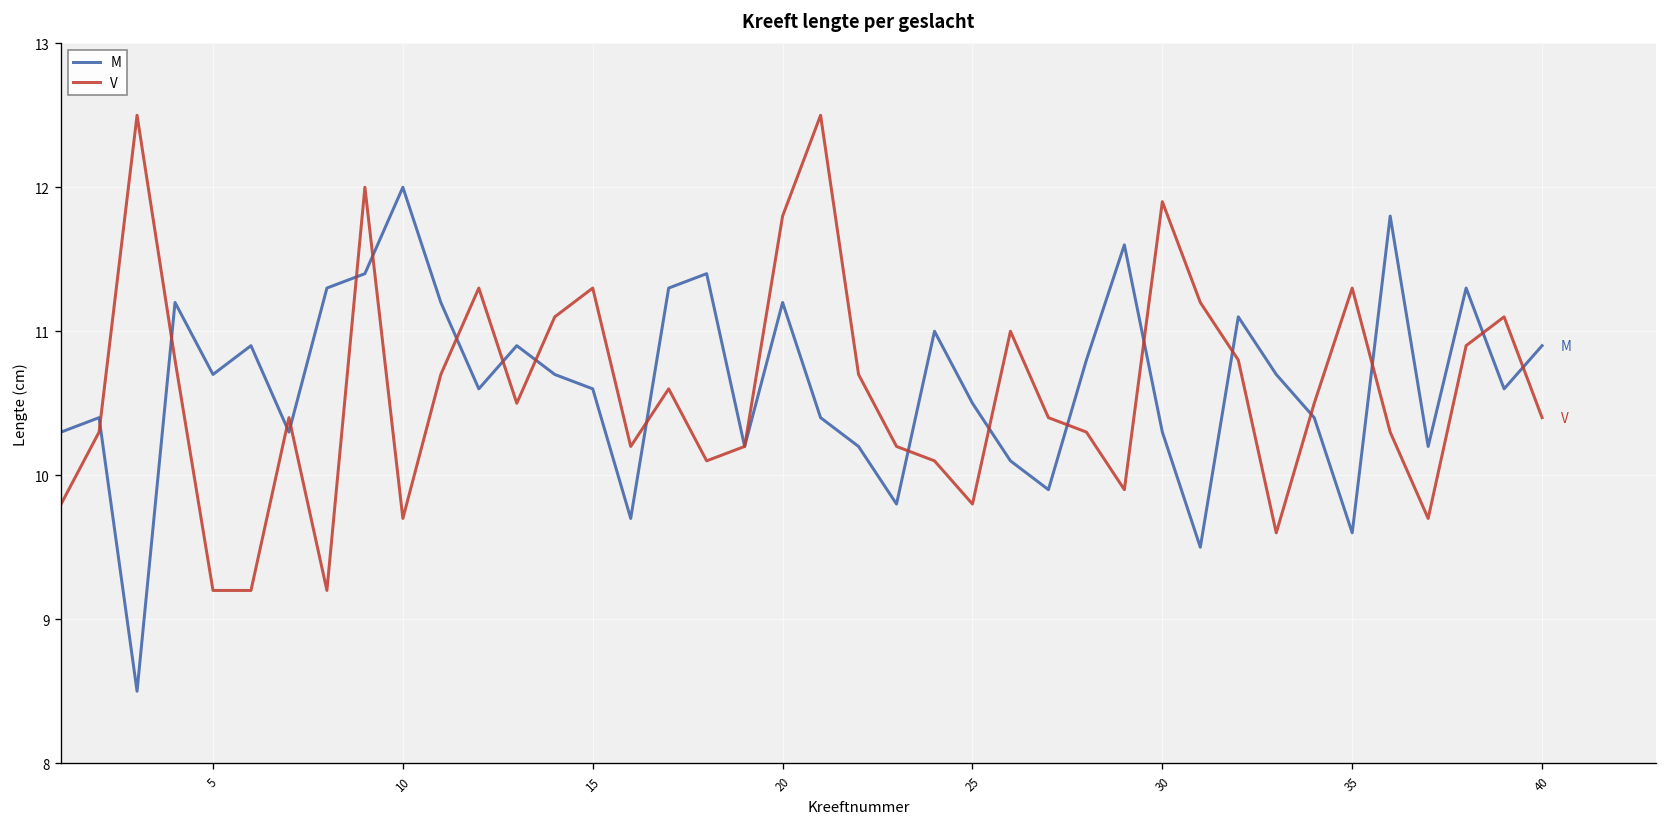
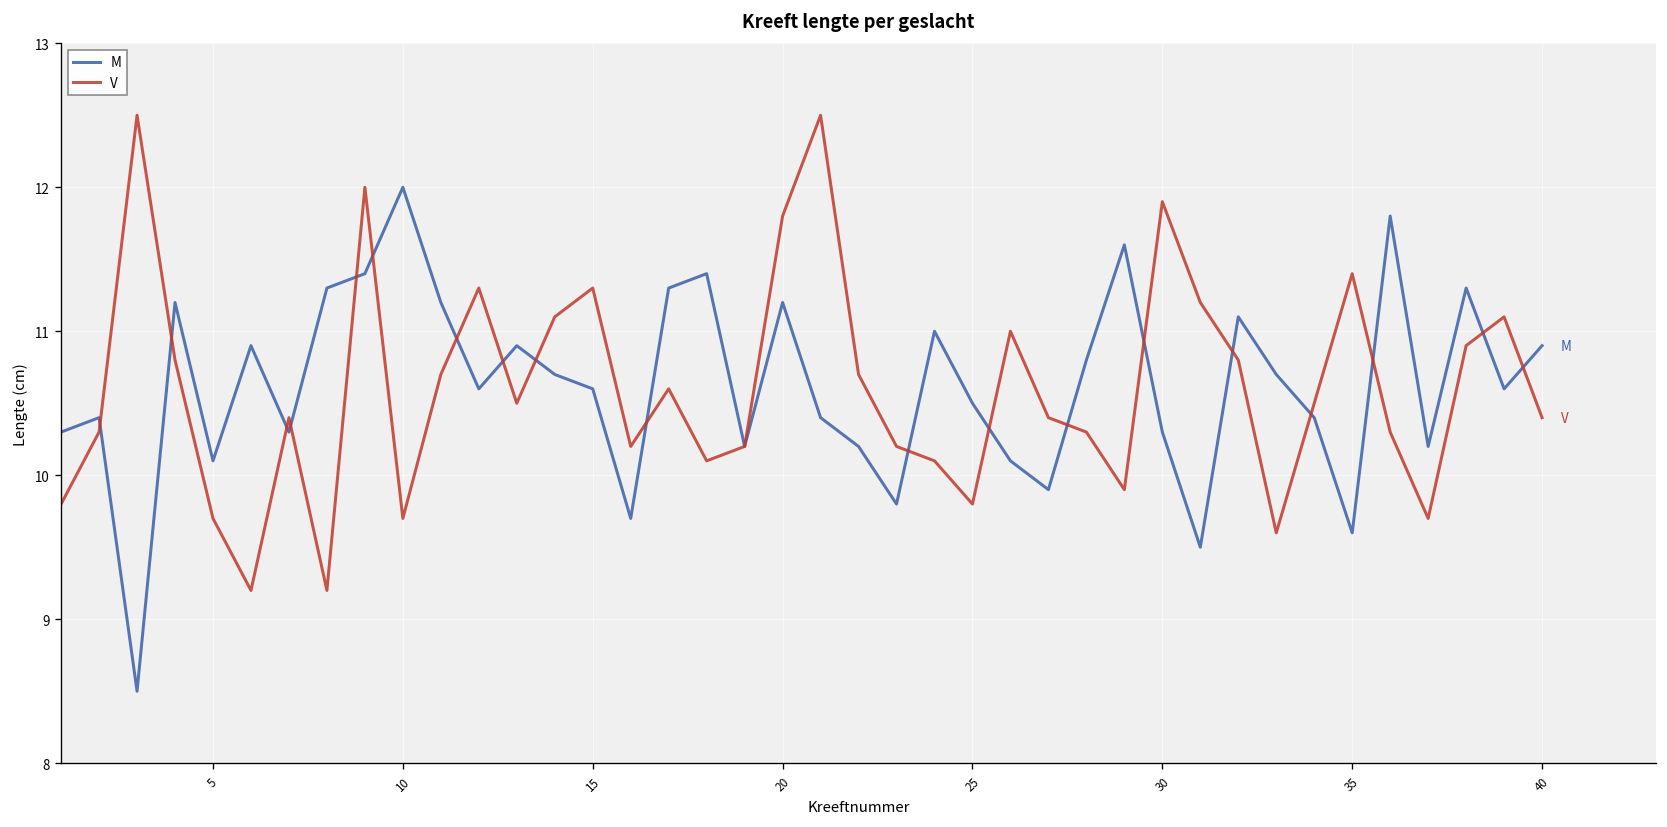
M, 5: 10.7 -> 10.1
V, 5: 9.2 -> 9.7
V, 35: 11.3 -> 11.4
